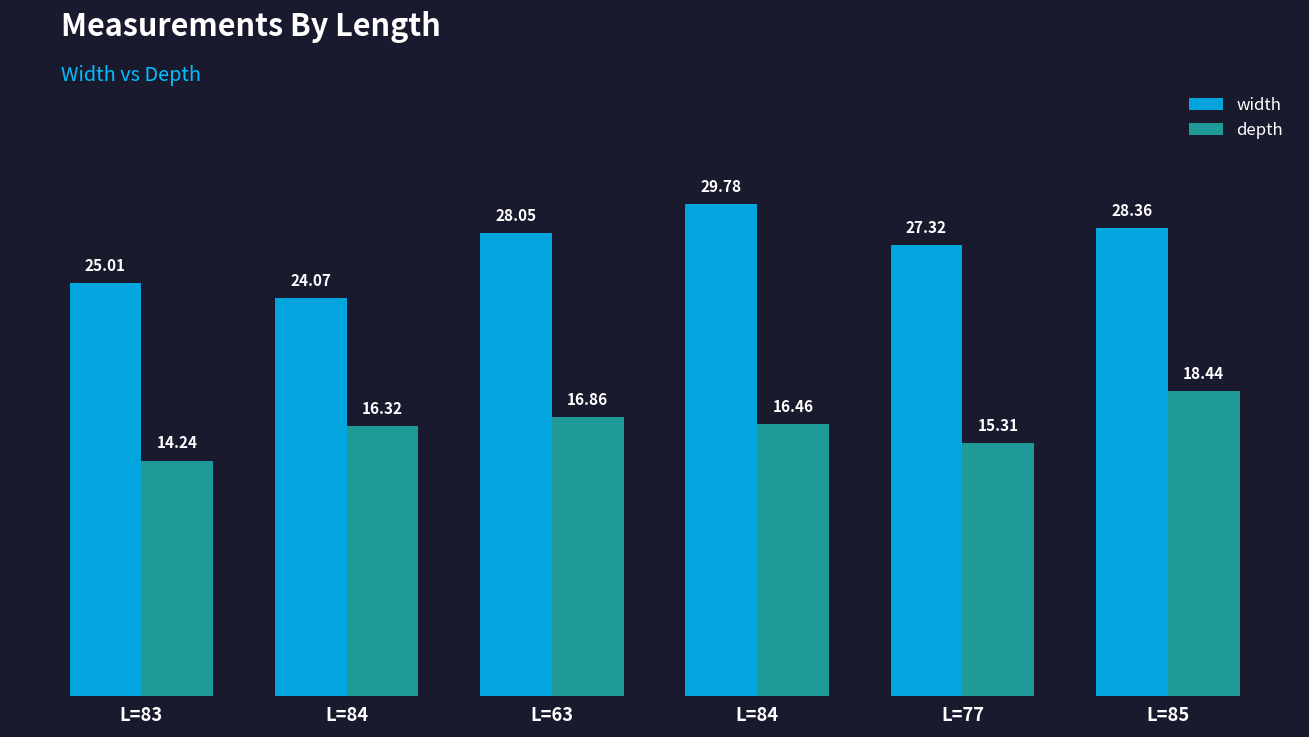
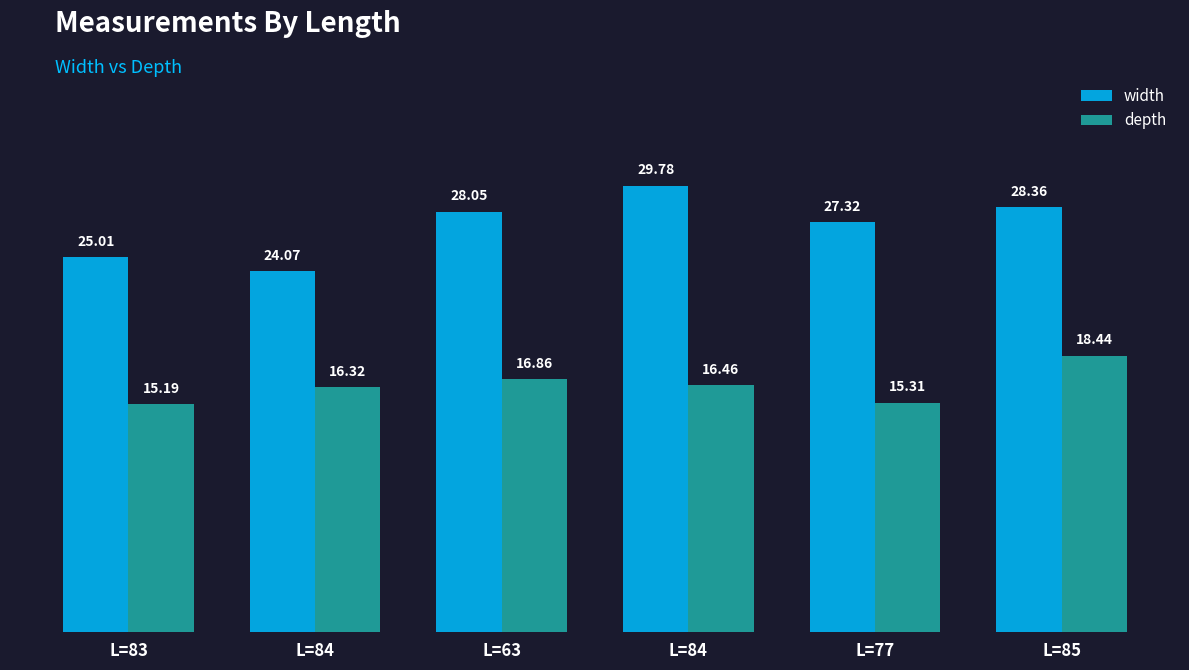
depth, L=83: 14.24 -> 15.19
